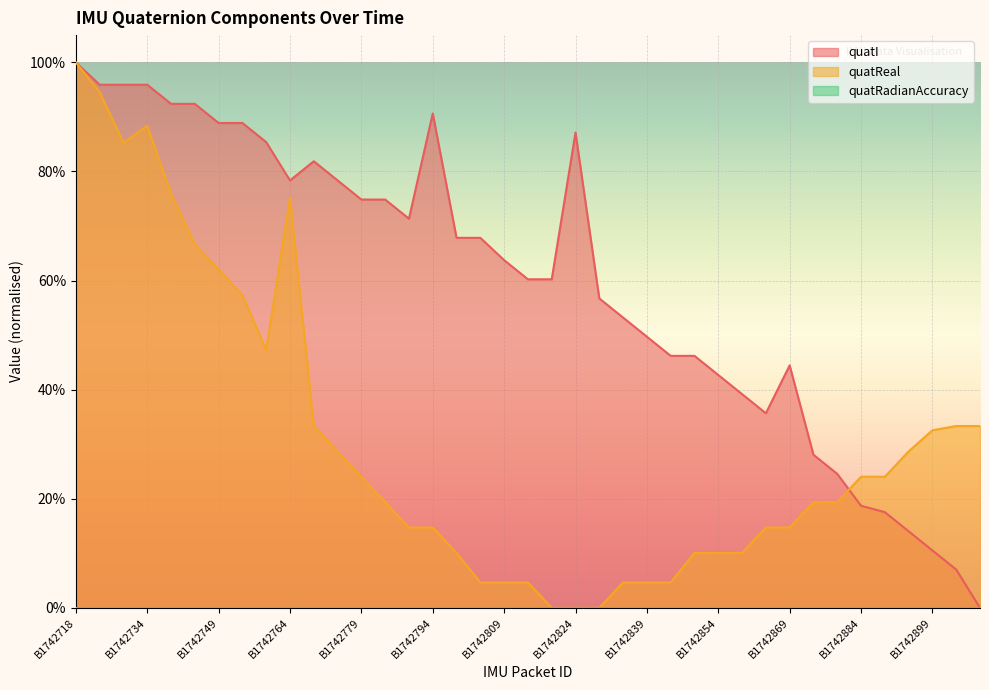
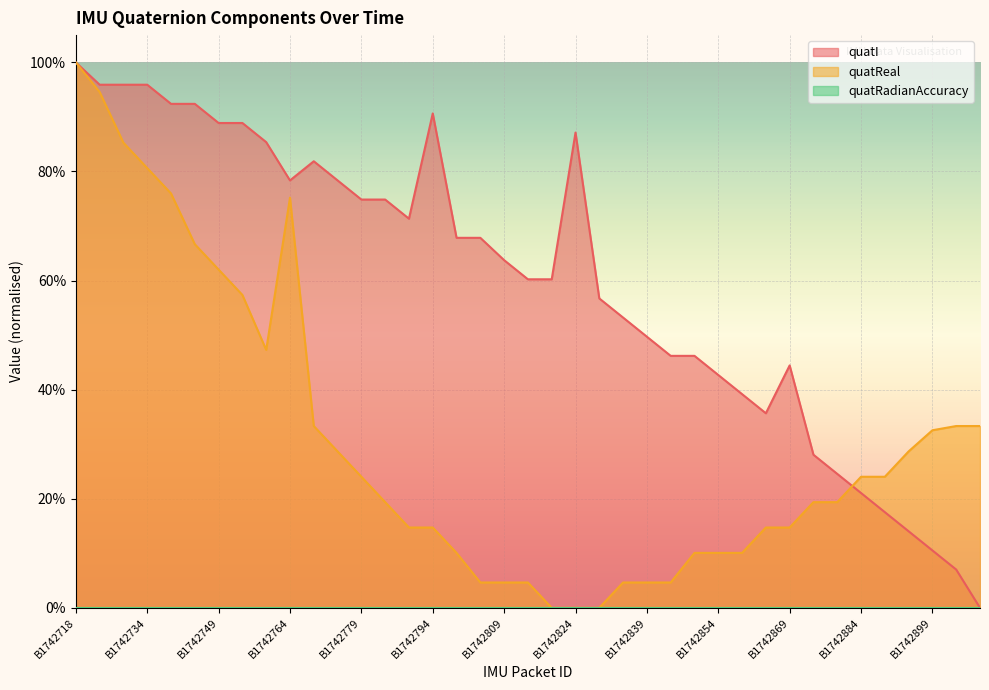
quatReal, B1742734: 88% -> 81%
quatI, B1742884: 19% -> 21%
